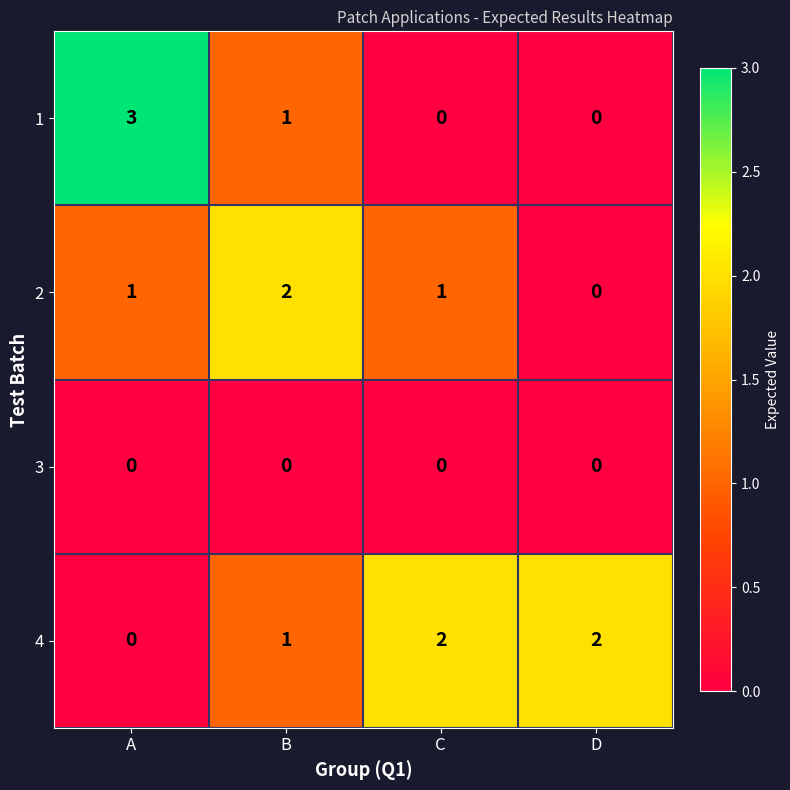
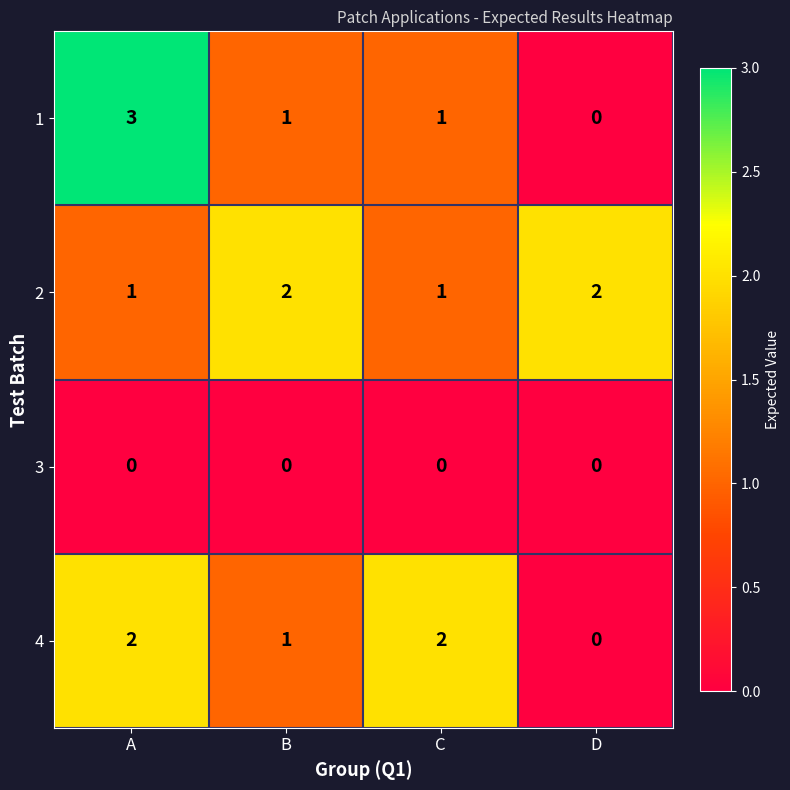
1, C: 0 -> 1
2, D: 0 -> 2
4, A: 0 -> 2
4, D: 2 -> 0
